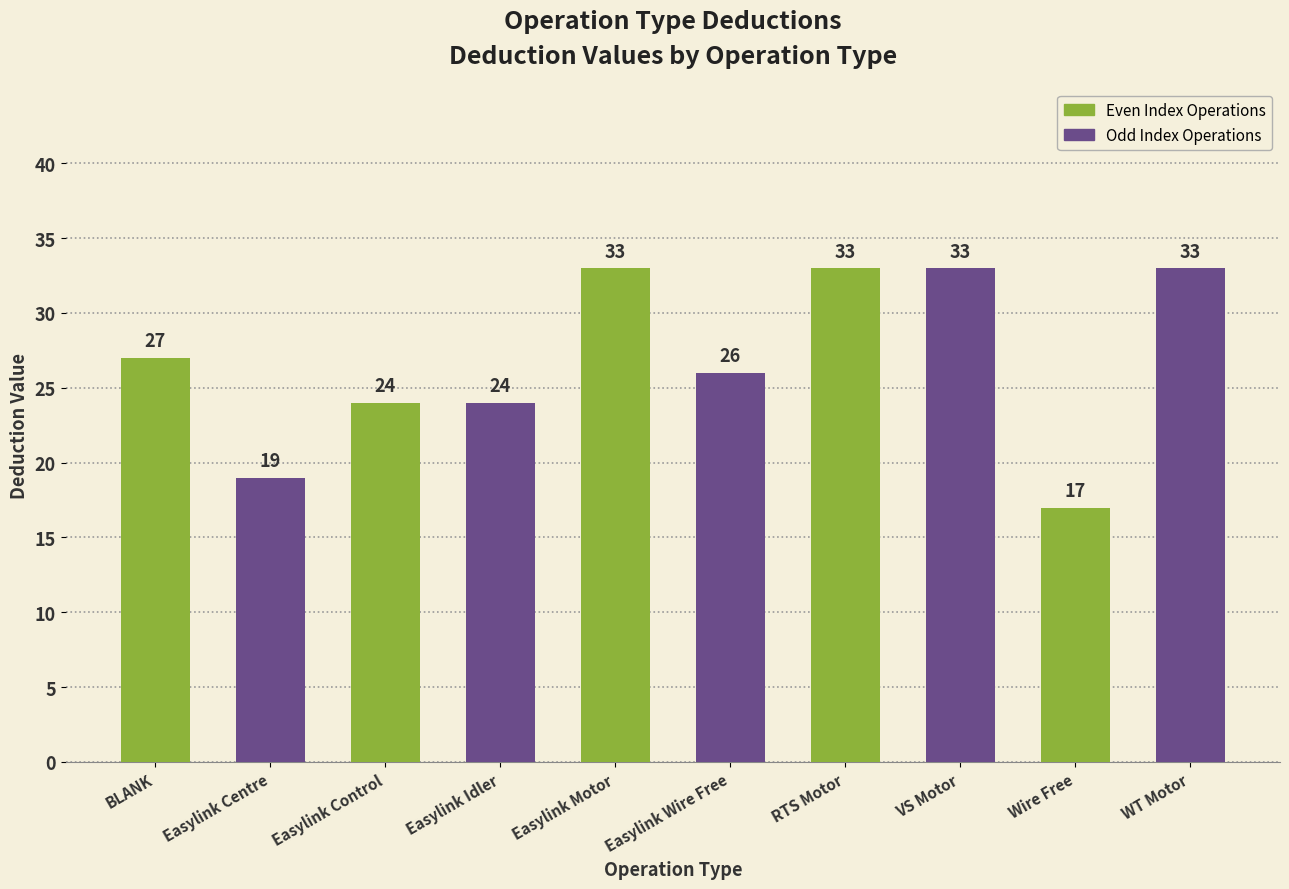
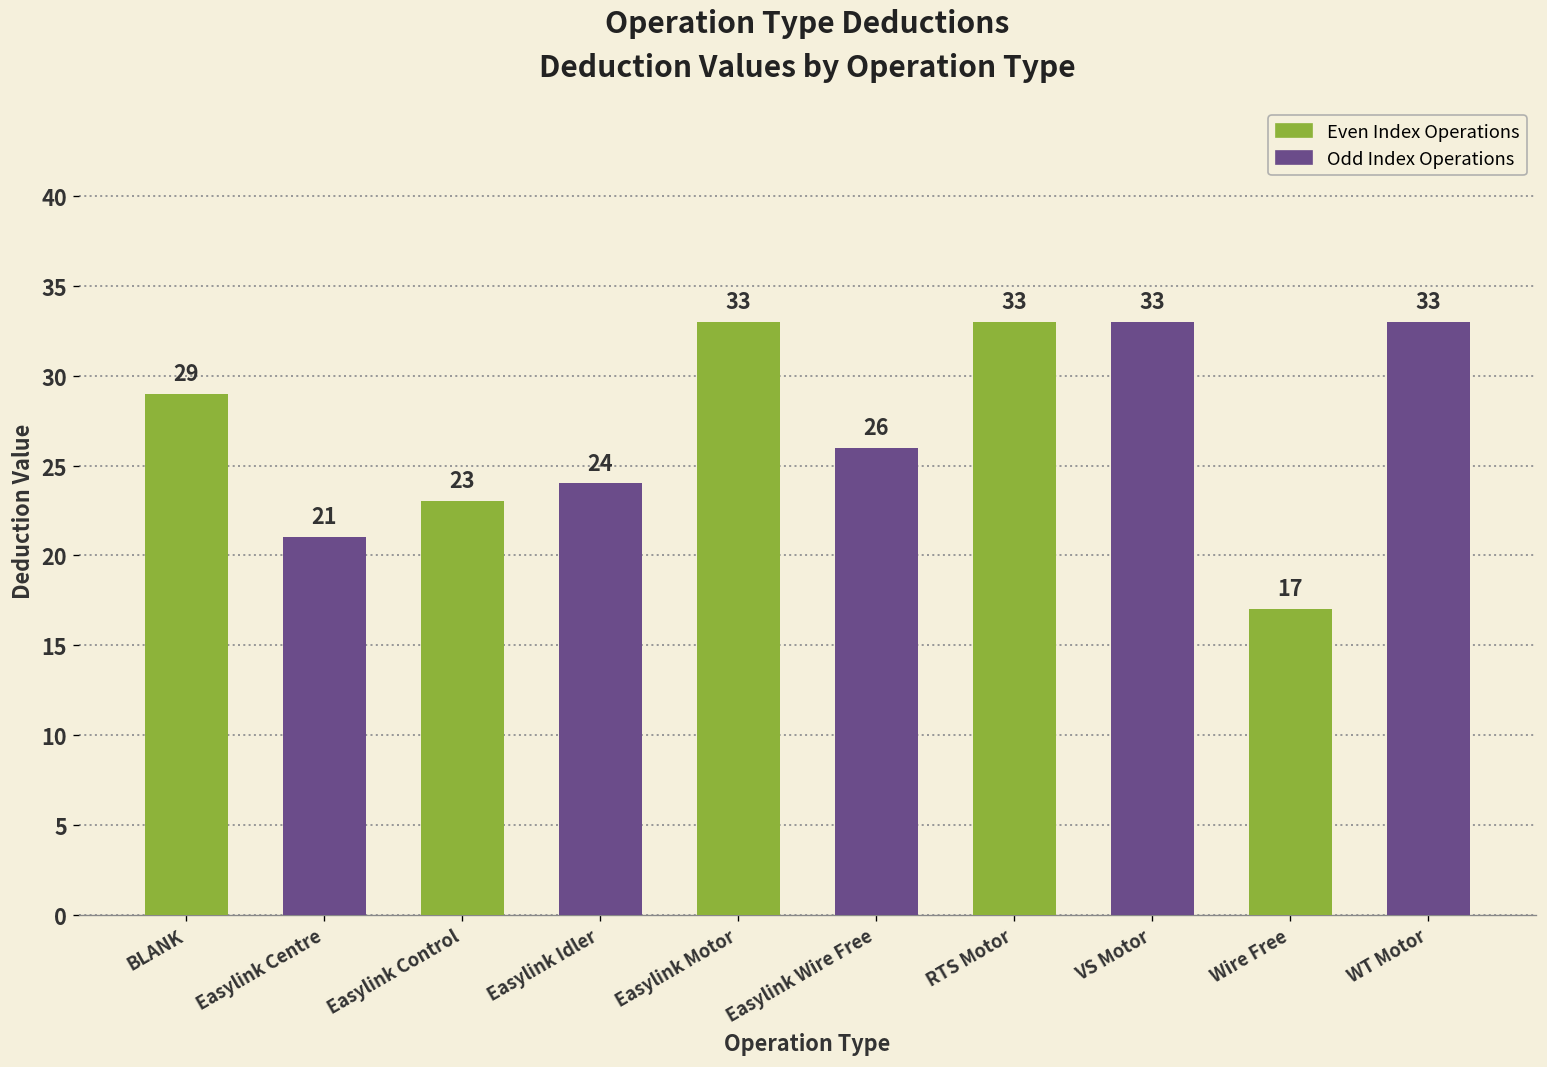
BLANK: 27 -> 29
Easylink Centre: 19 -> 21
Easylink Control: 24 -> 23
